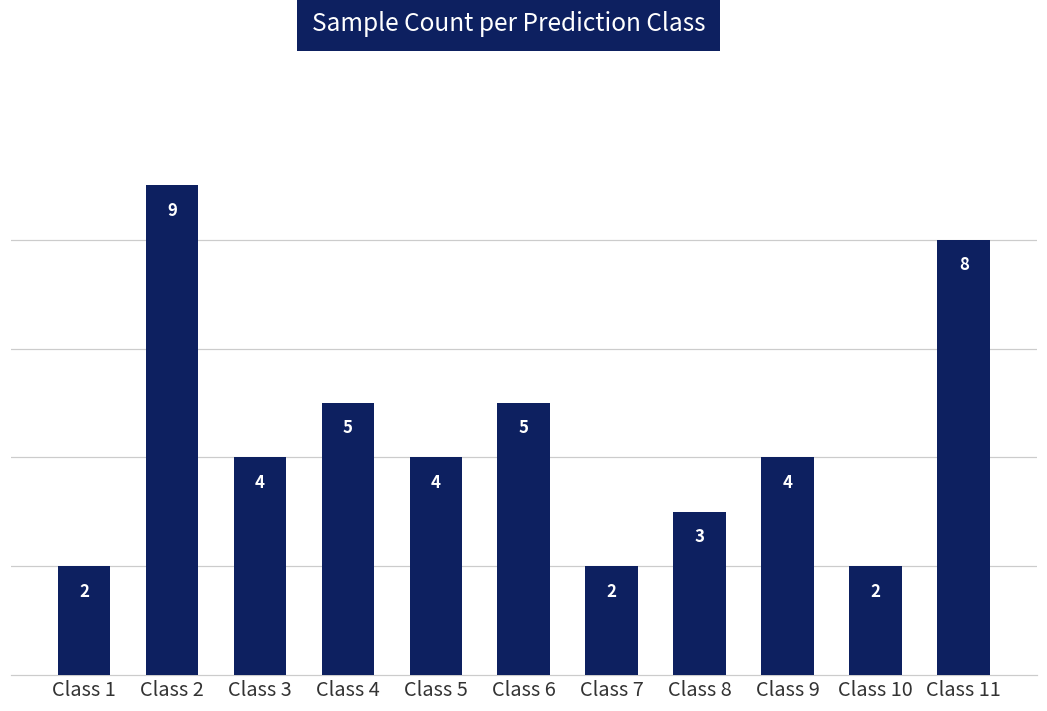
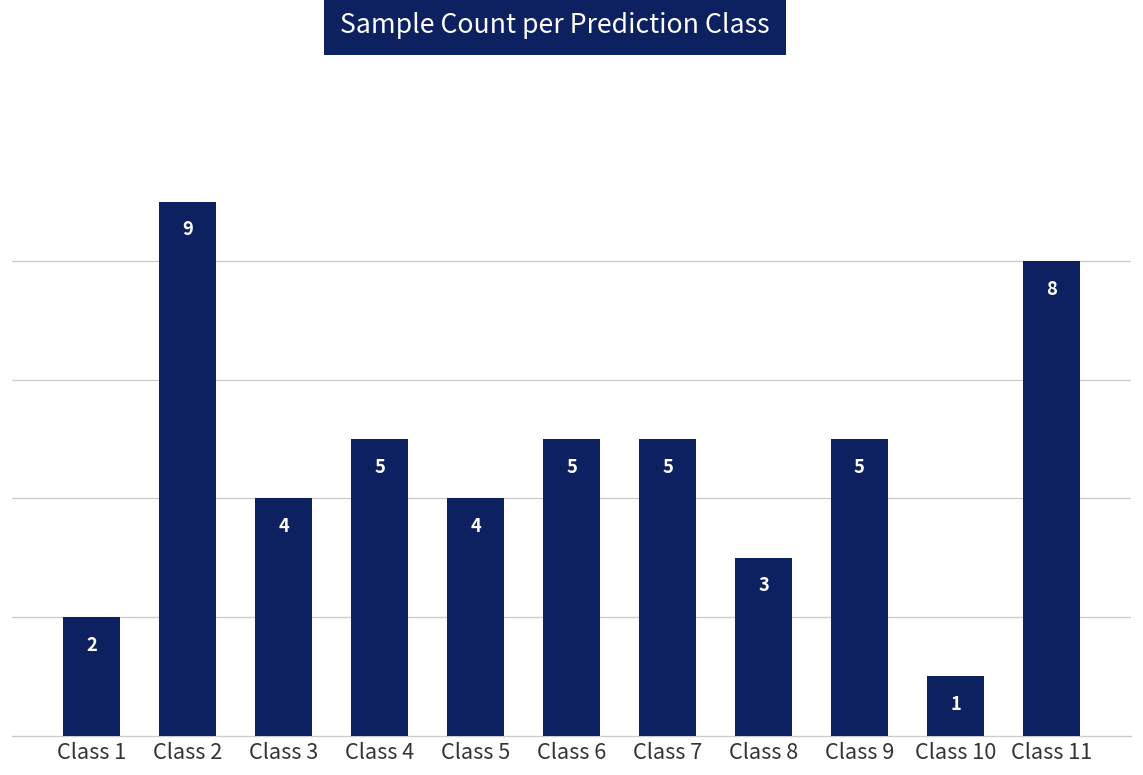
Class 7: 2 -> 5
Class 9: 4 -> 5
Class 10: 2 -> 1
